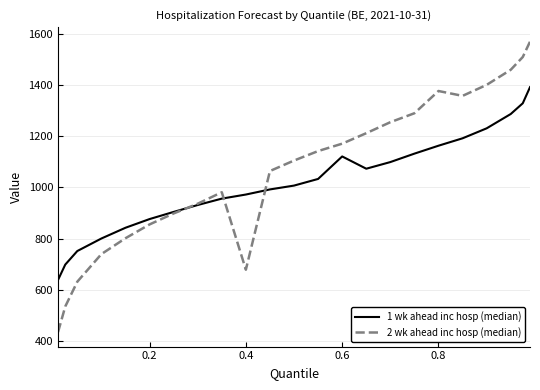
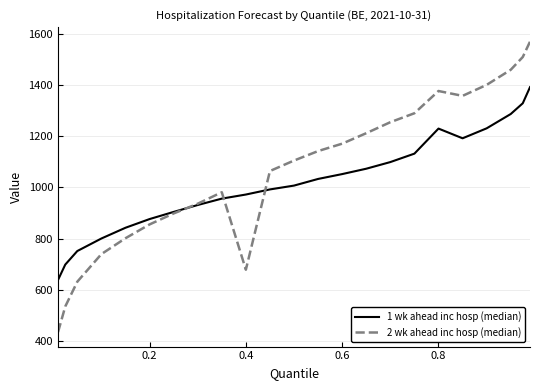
1 wk ahead inc hosp (median), 0.6: 1120 -> 1050
1 wk ahead inc hosp (median), 0.8: 1160 -> 1230
